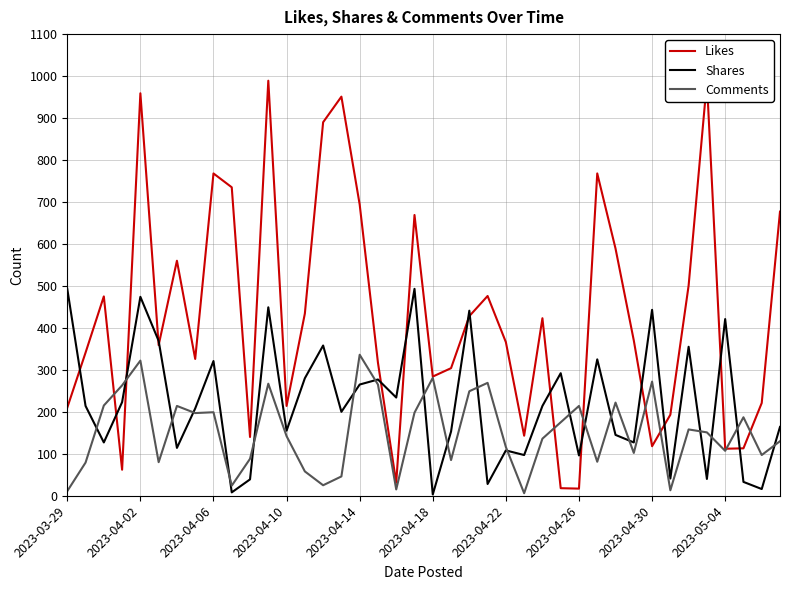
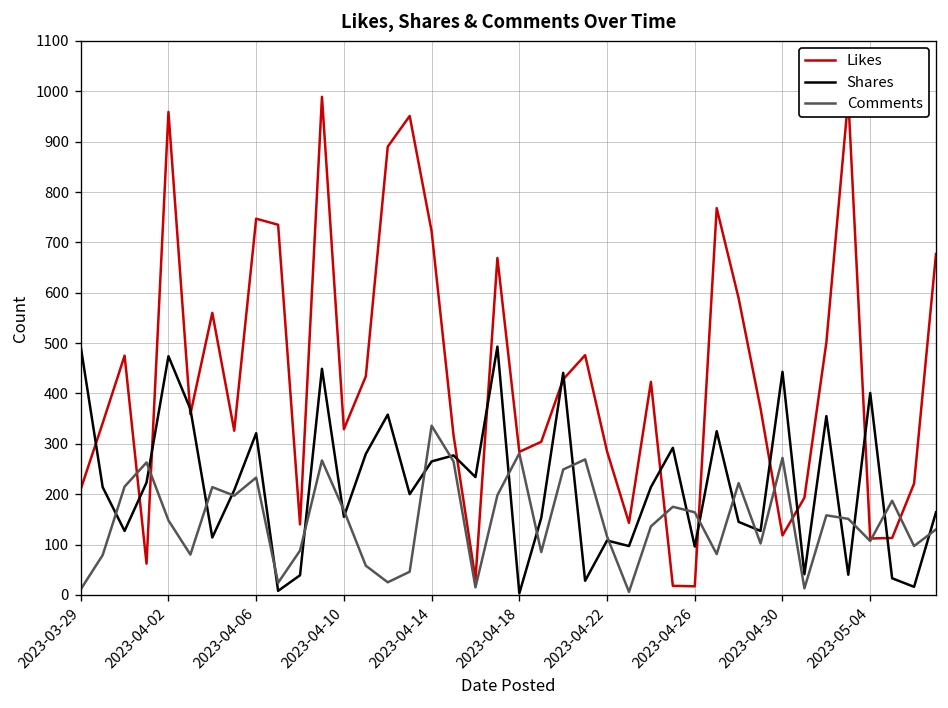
Comments, 2023-04-02: 320 -> 150
Likes, 2023-04-06: 770 -> 750
Comments, 2023-04-06: 200 -> 230
Likes, 2023-04-10: 210 -> 330
Comments, 2023-04-10: 140 -> 170
Likes, 2023-04-14: 690 -> 720
Likes, 2023-04-22: 370 -> 290
Comments, 2023-04-26: 210 -> 160
Shares, 2023-05-04: 420 -> 400
